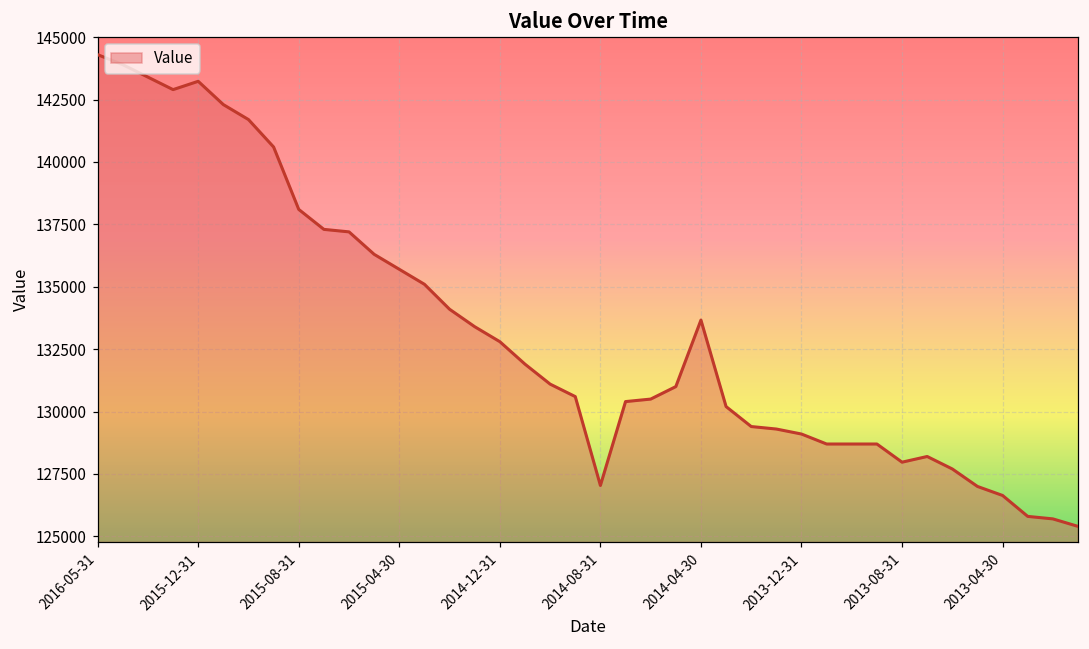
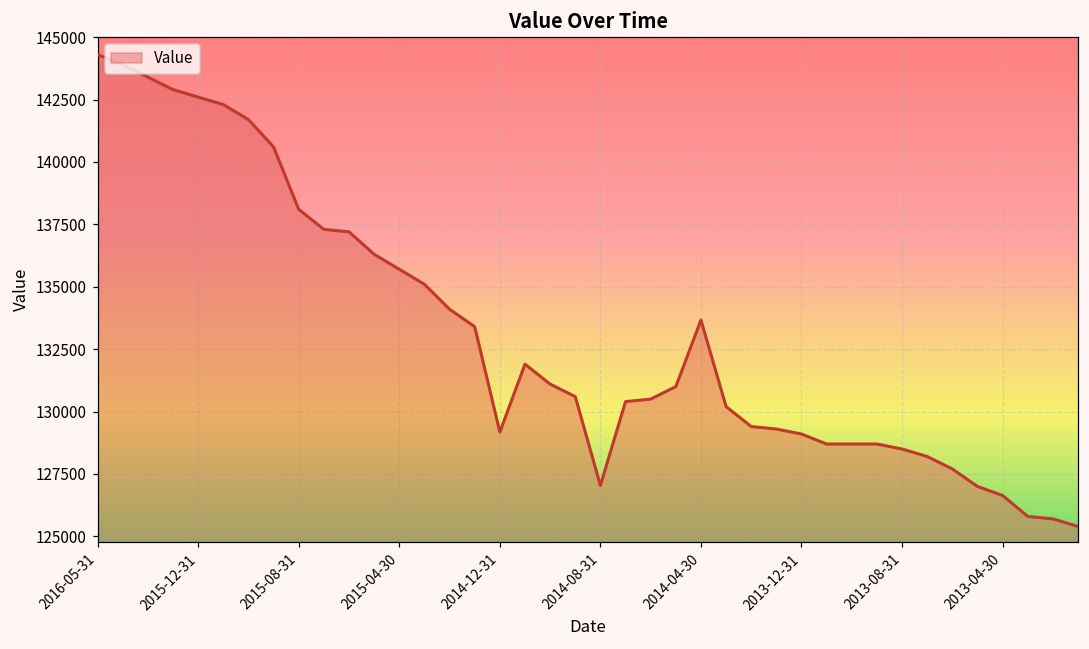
2015-12-31: 143200 -> 142600
2014-12-31: 132800 -> 129200
2013-08-31: 128000 -> 128500
